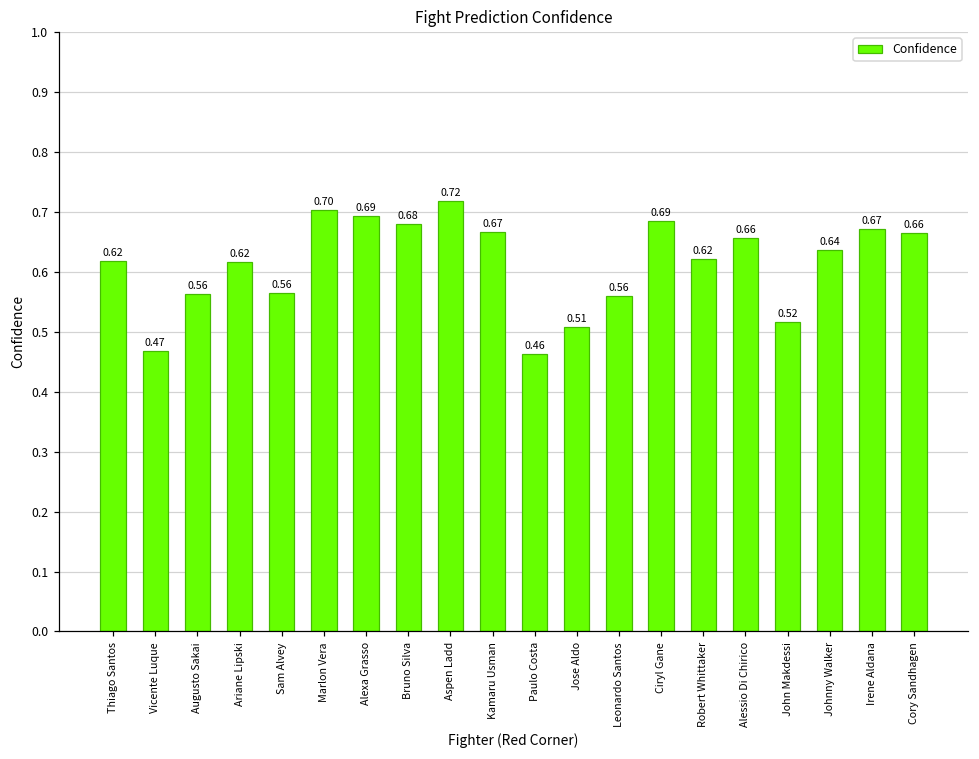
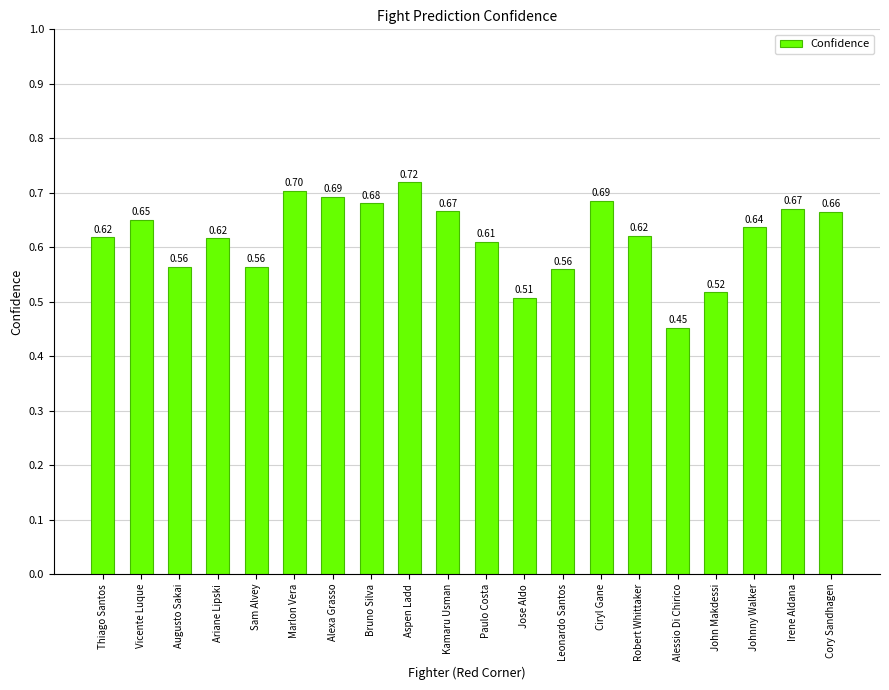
Vicente Luque: 0.47 -> 0.65
Paulo Costa: 0.46 -> 0.61
Alessio Di Chirico: 0.66 -> 0.45
